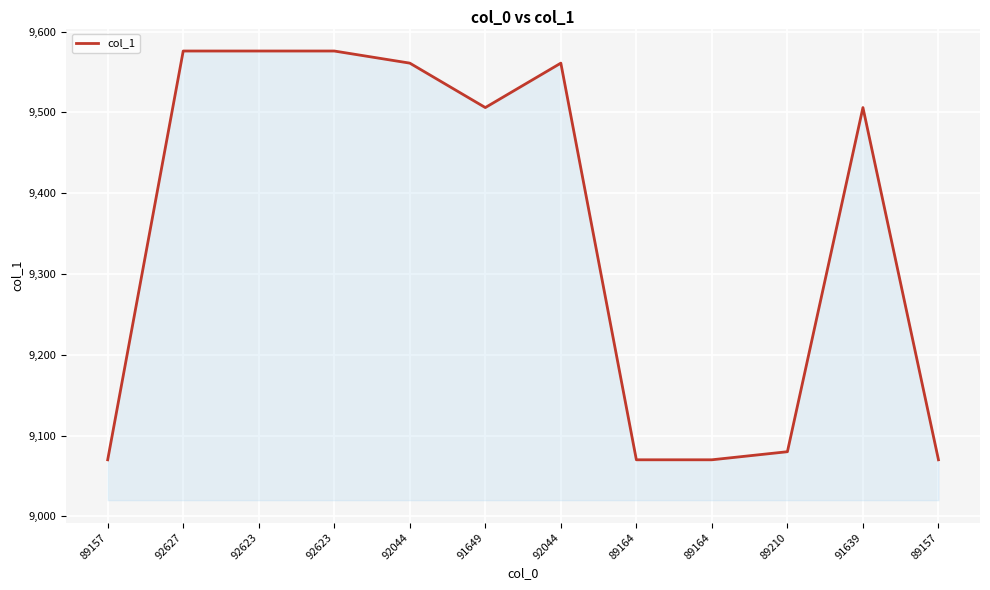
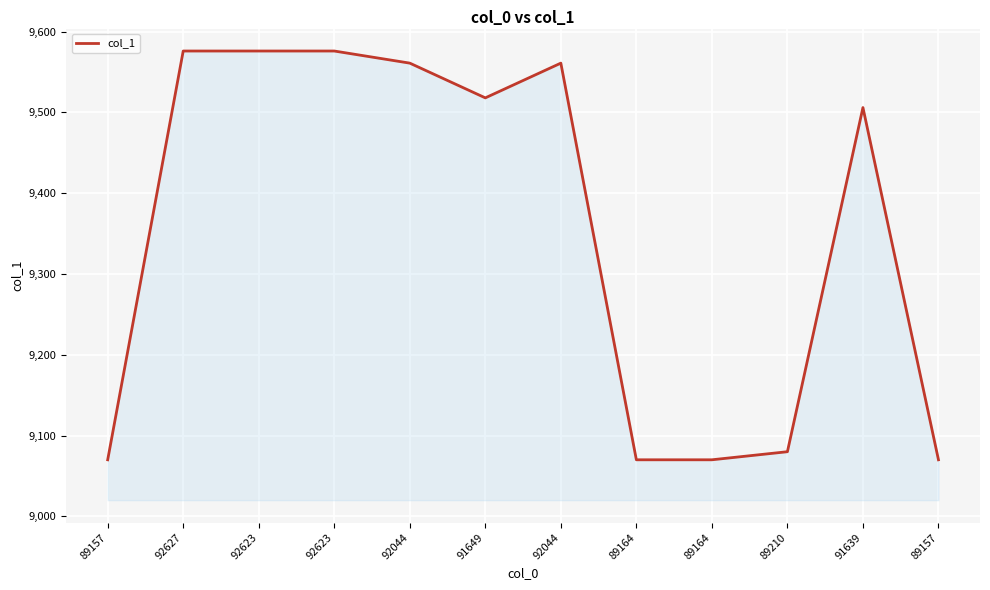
91649: 9,510 -> 9,520
